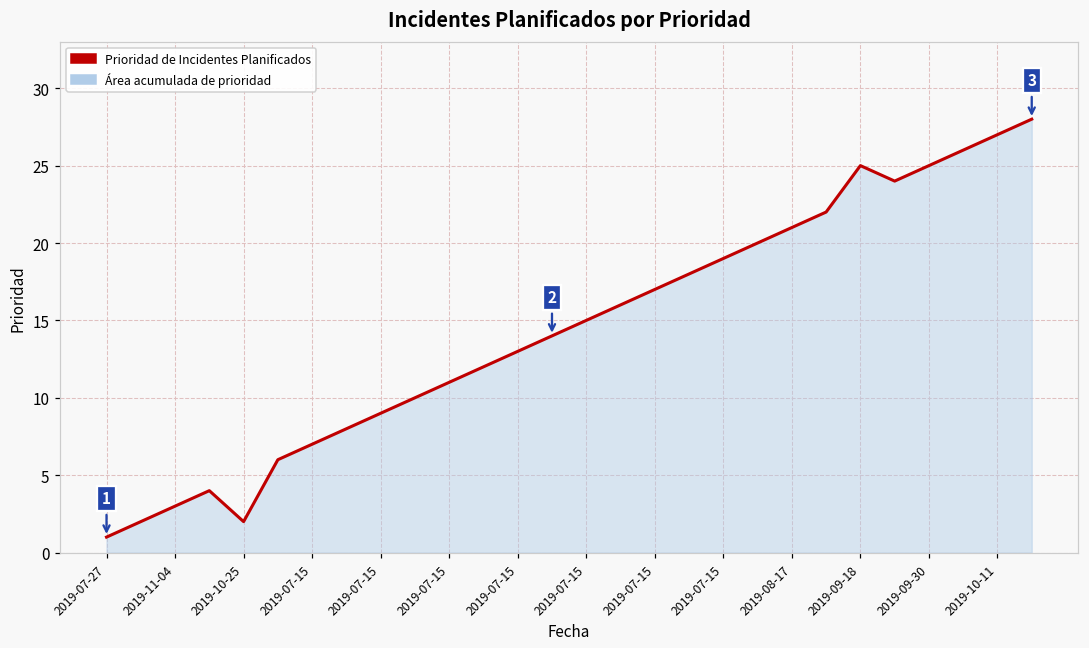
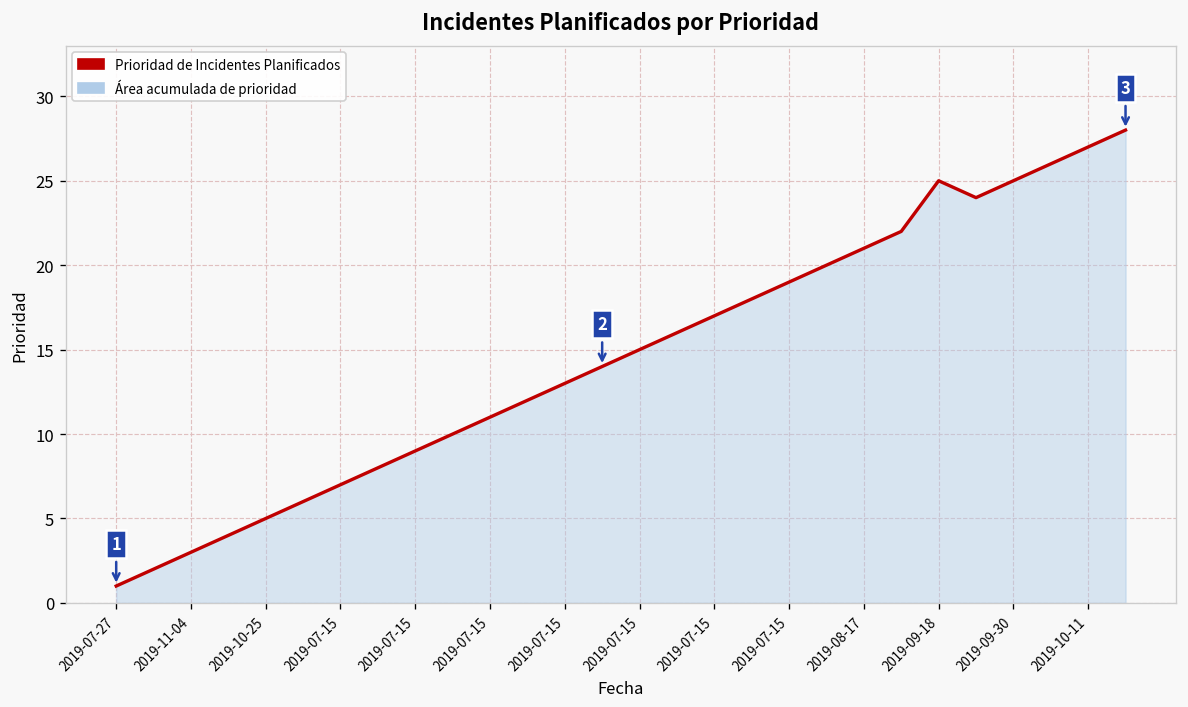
2019-10-25: 2 -> 5
